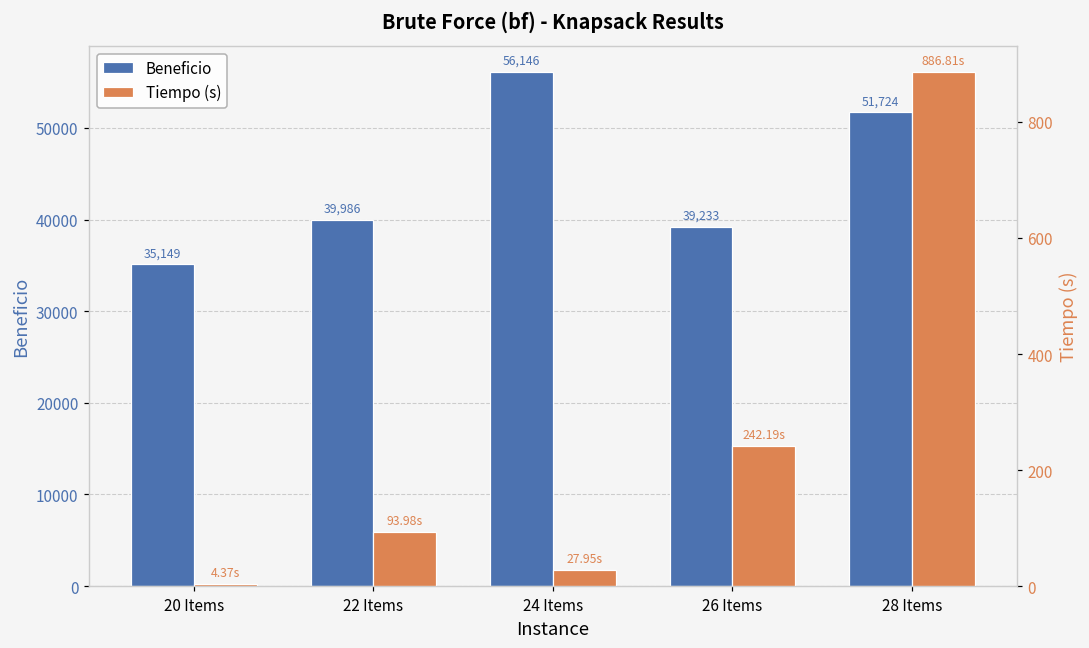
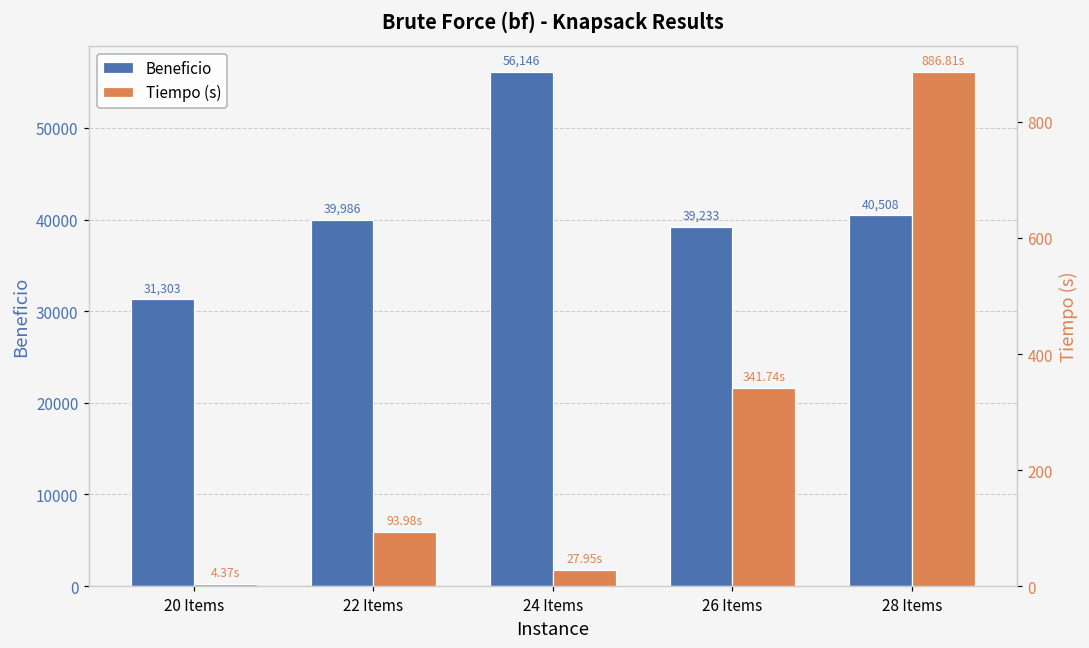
Beneficio, 20 Items: 35,149 -> 31,303
Beneficio, 28 Items: 51,724 -> 40,508
Tiempo (s), 26 Items: 242.19s -> 341.74s
